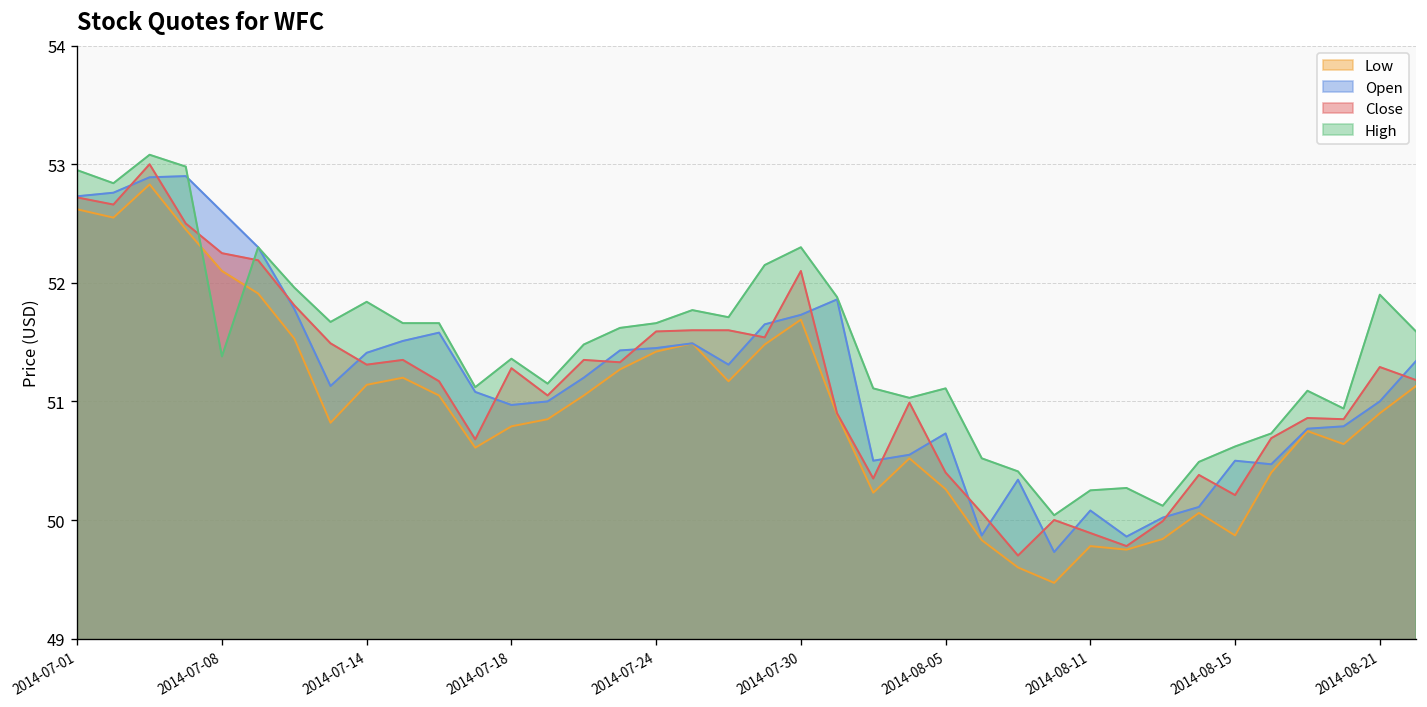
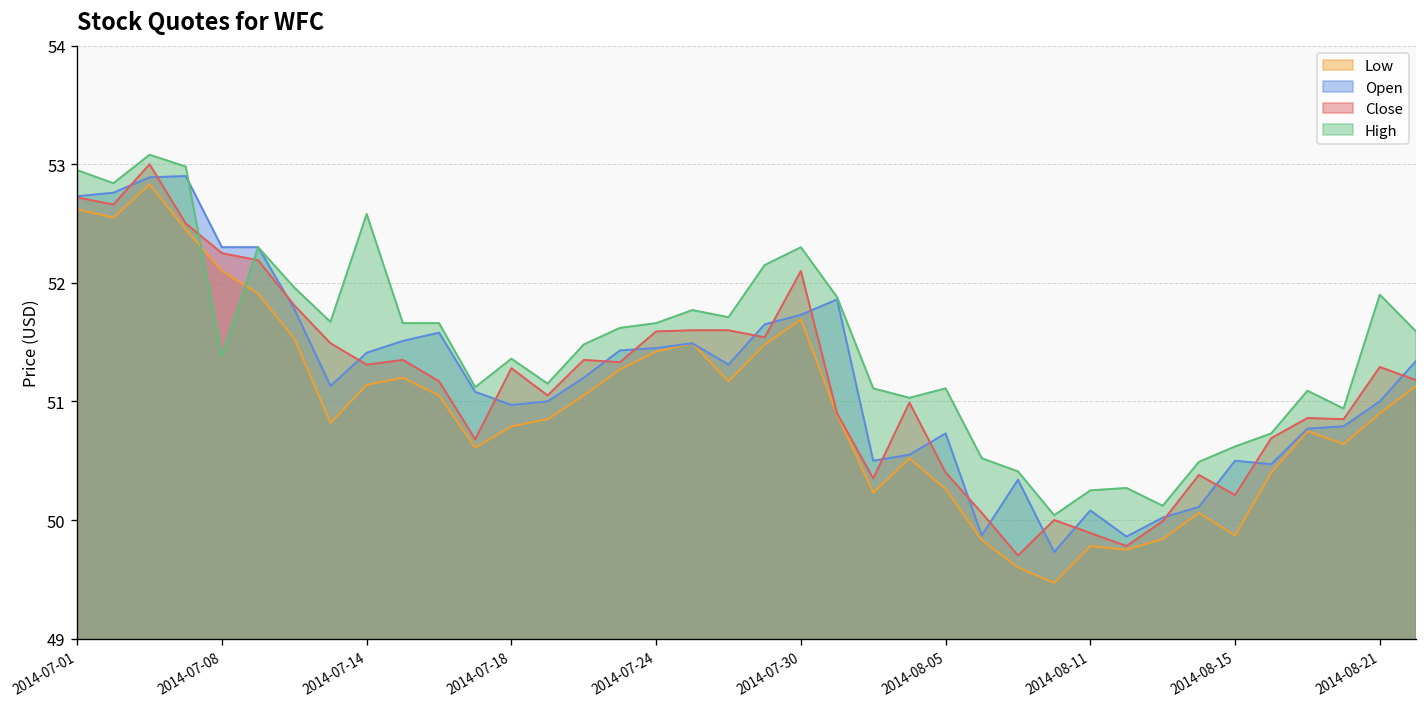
Open, 2014-07-08: 52.6 -> 52.3
High, 2014-07-14: 51.8 -> 52.6
